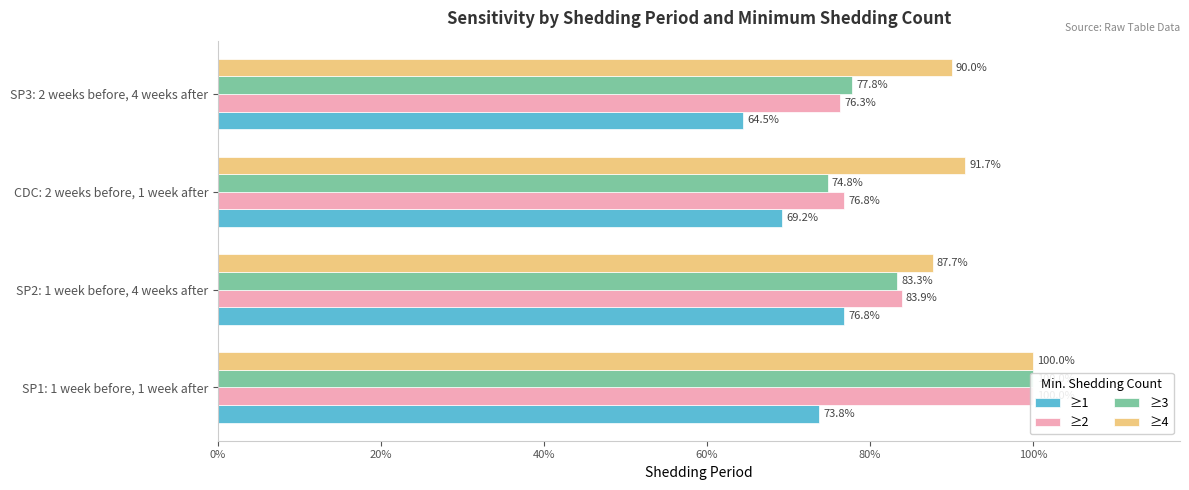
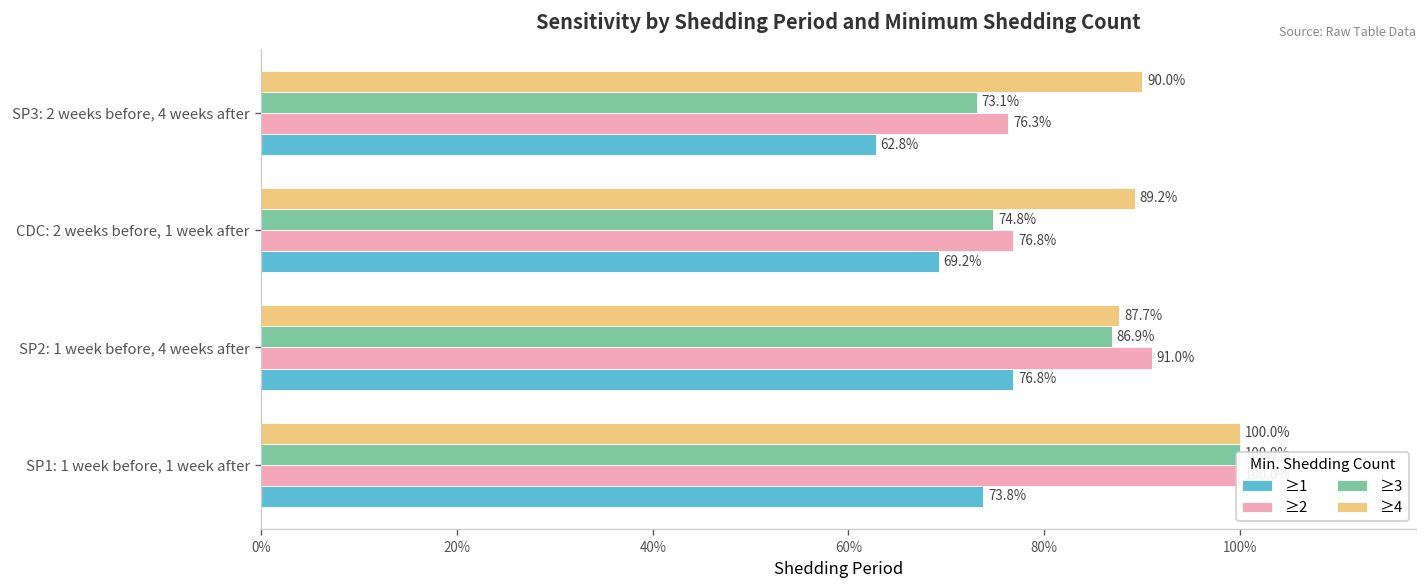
≥3, SP3: 2 weeks before, 4 weeks after: 77.8% -> 73.1%
≥1, SP3: 2 weeks before, 4 weeks after: 64.5% -> 62.8%
≥4, CDC: 2 weeks before, 1 week after: 91.7% -> 89.2%
≥3, SP2: 1 week before, 4 weeks after: 83.3% -> 86.9%
≥2, SP2: 1 week before, 4 weeks after: 83.9% -> 91.0%
